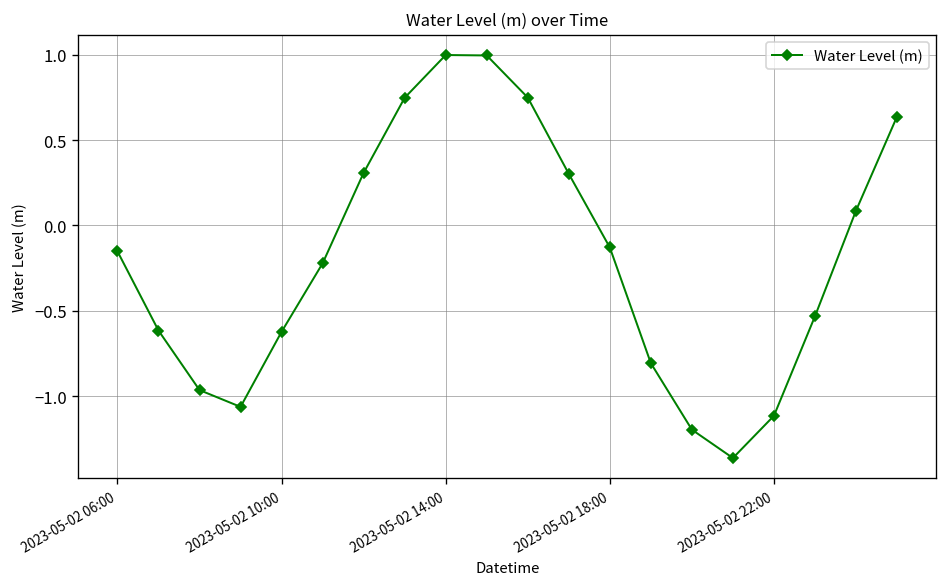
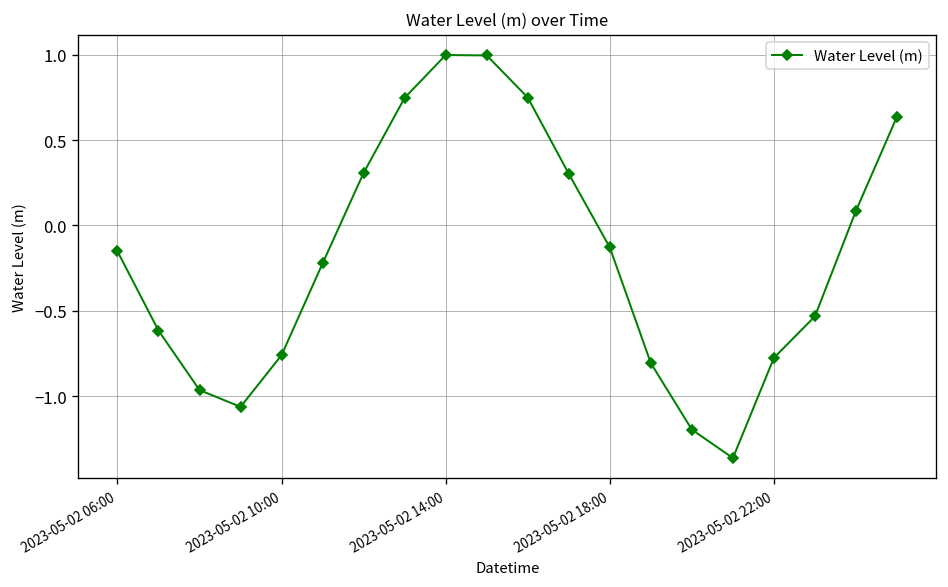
2023-05-02 10:00: -0.62 -> -0.76
2023-05-02 22:00: -1.12 -> -0.78
